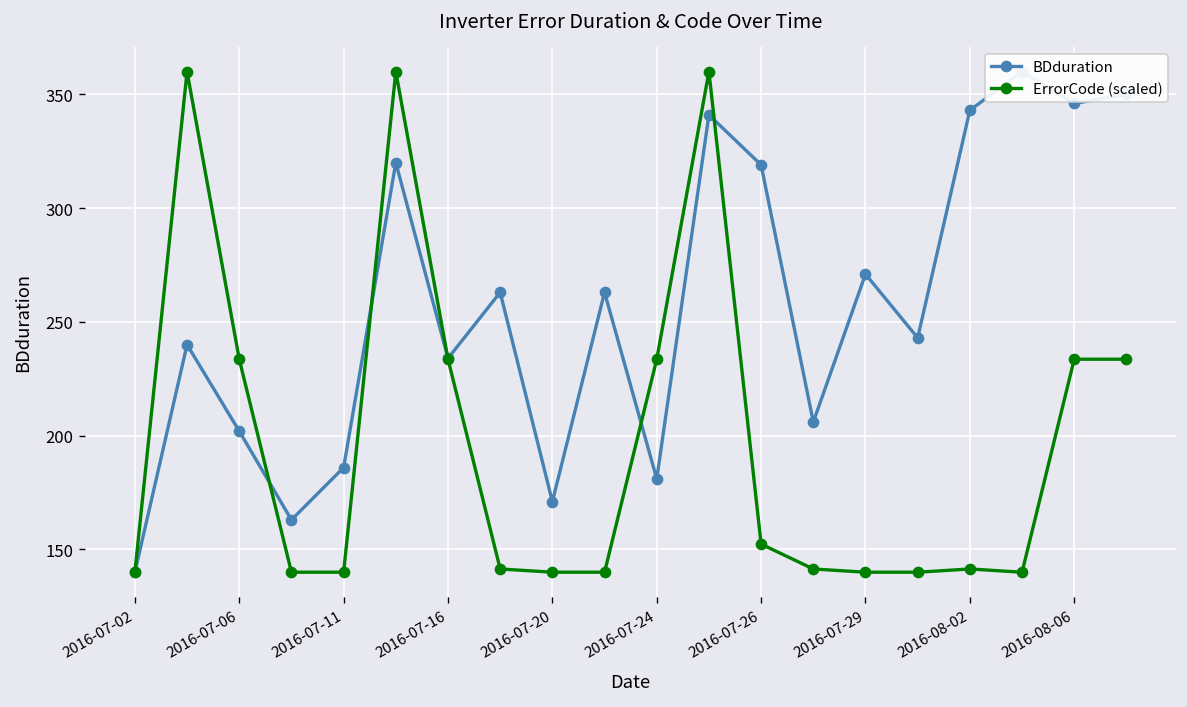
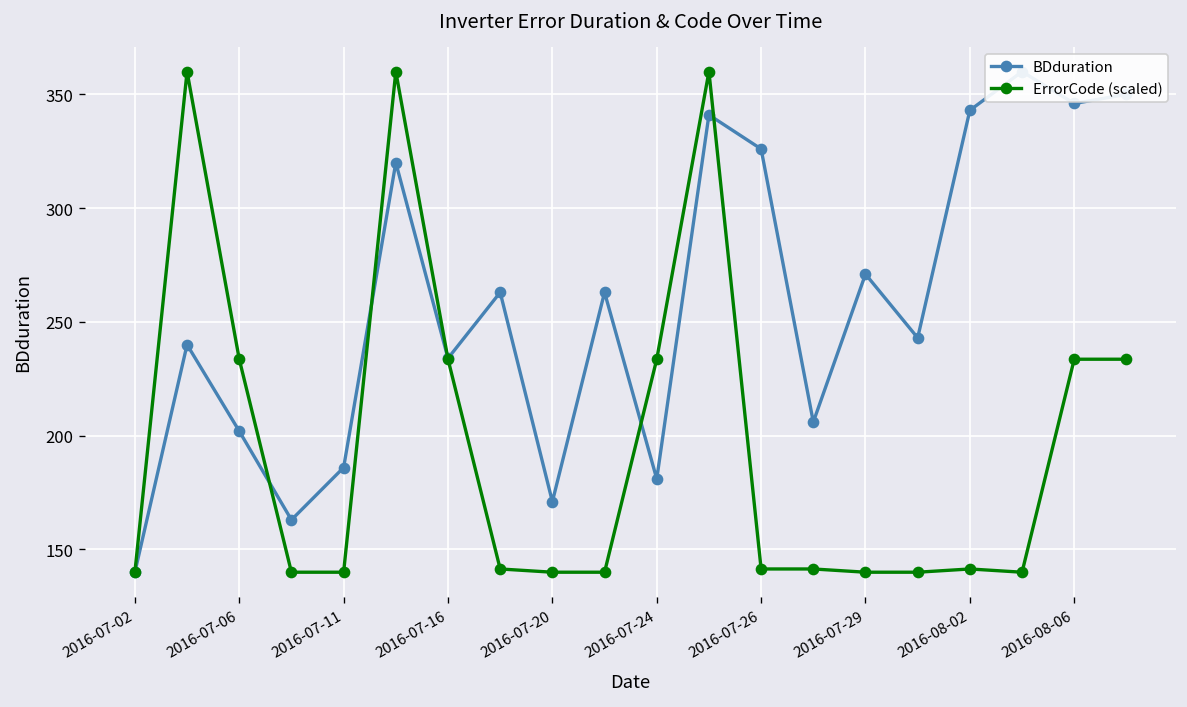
BDduration, 2016-07-26: 319 -> 326
ErrorCode (scaled), 2016-07-26: 152 -> 141
